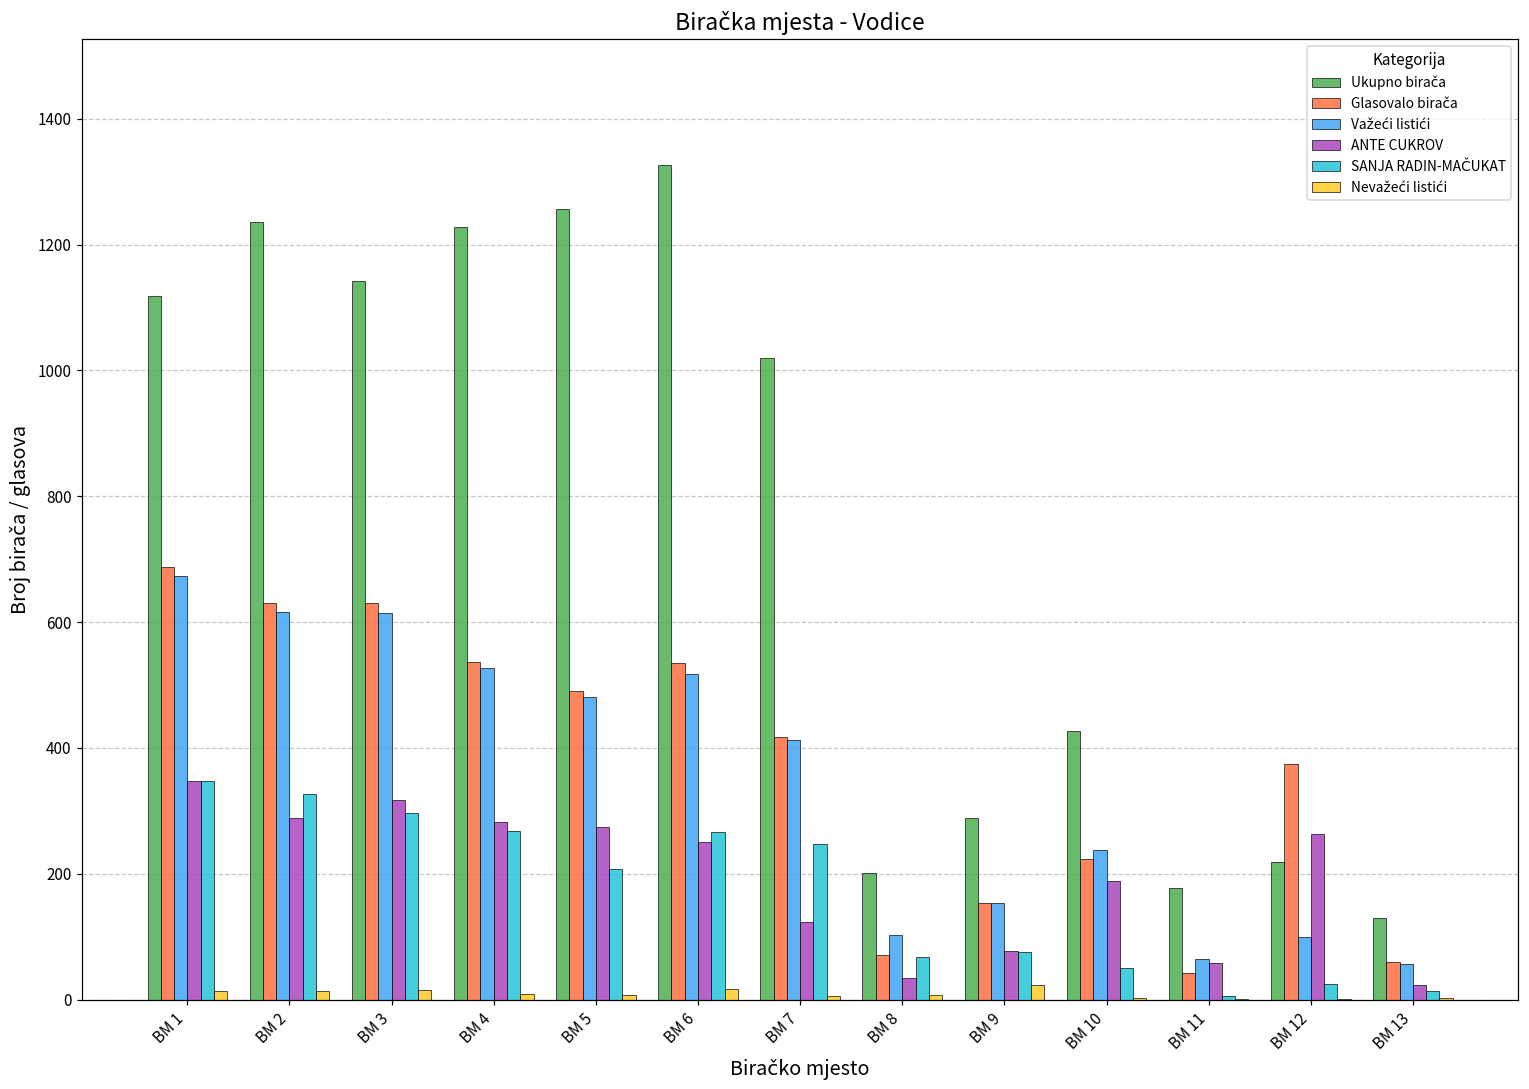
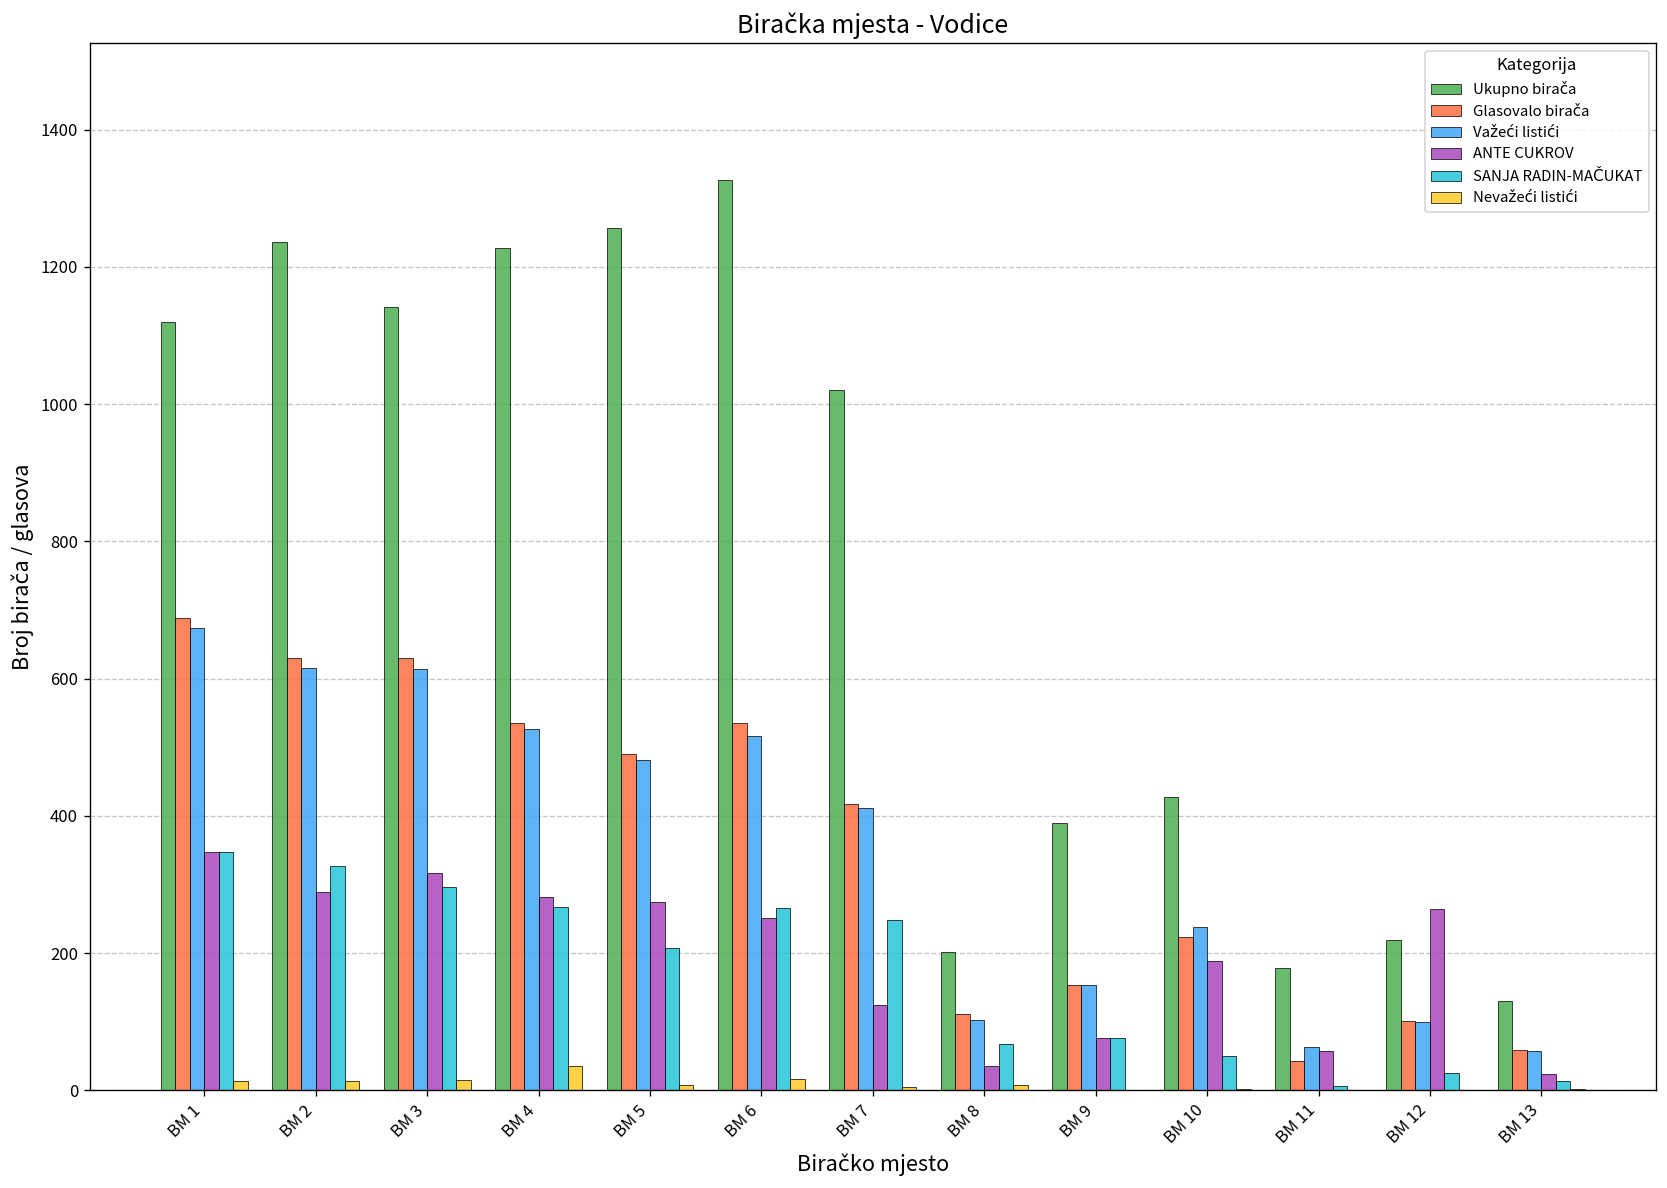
Nevažeći listići, BM 4: 10 -> 40
Glasovalo birača, BM 8: 70 -> 110
Ukupno birača, BM 9: 290 -> 390
Nevažeći listići, BM 9: 20 -> 0
Glasovalo birača, BM 12: 370 -> 100
